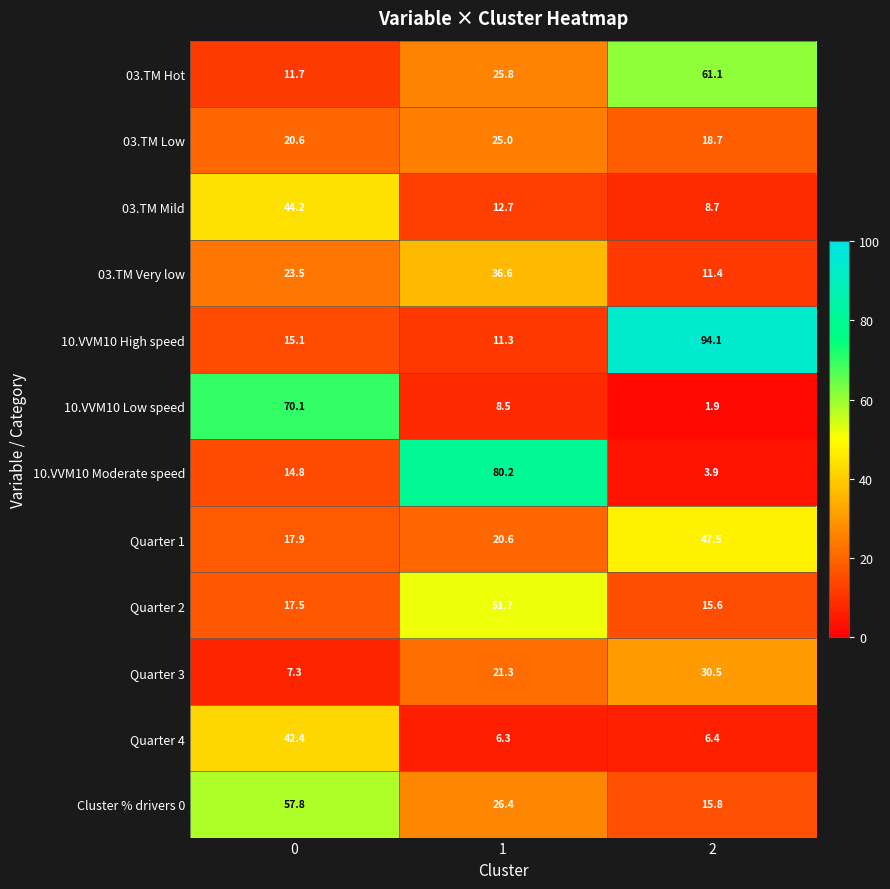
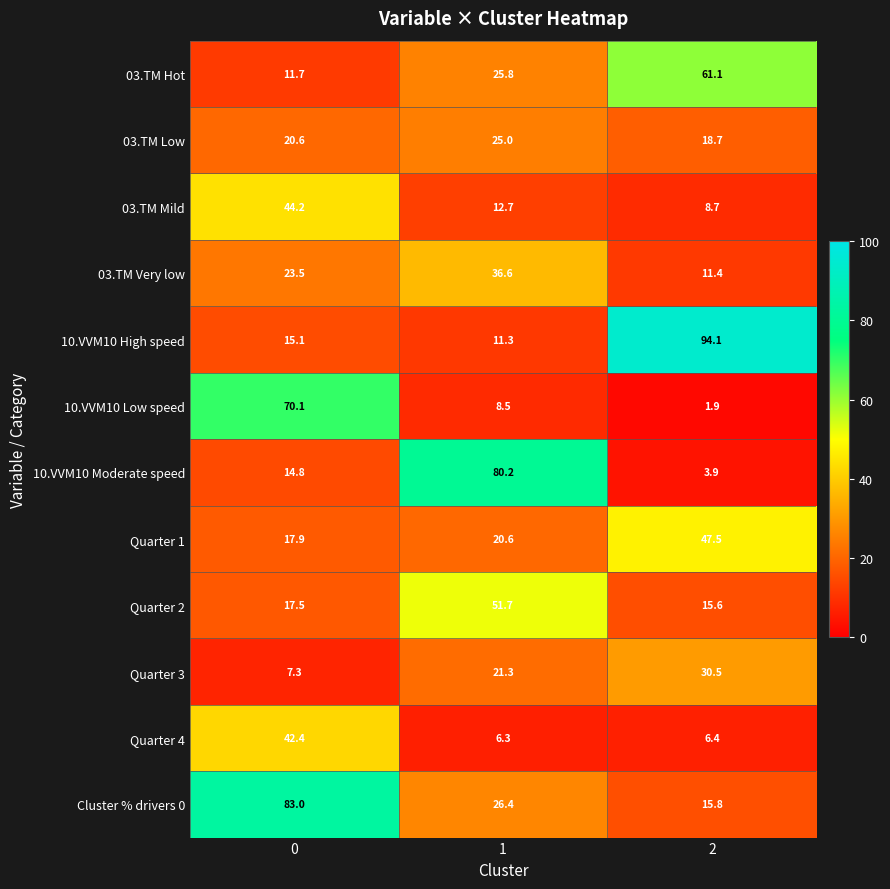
Cluster % drivers 0, 0: 57.8 -> 83.0
